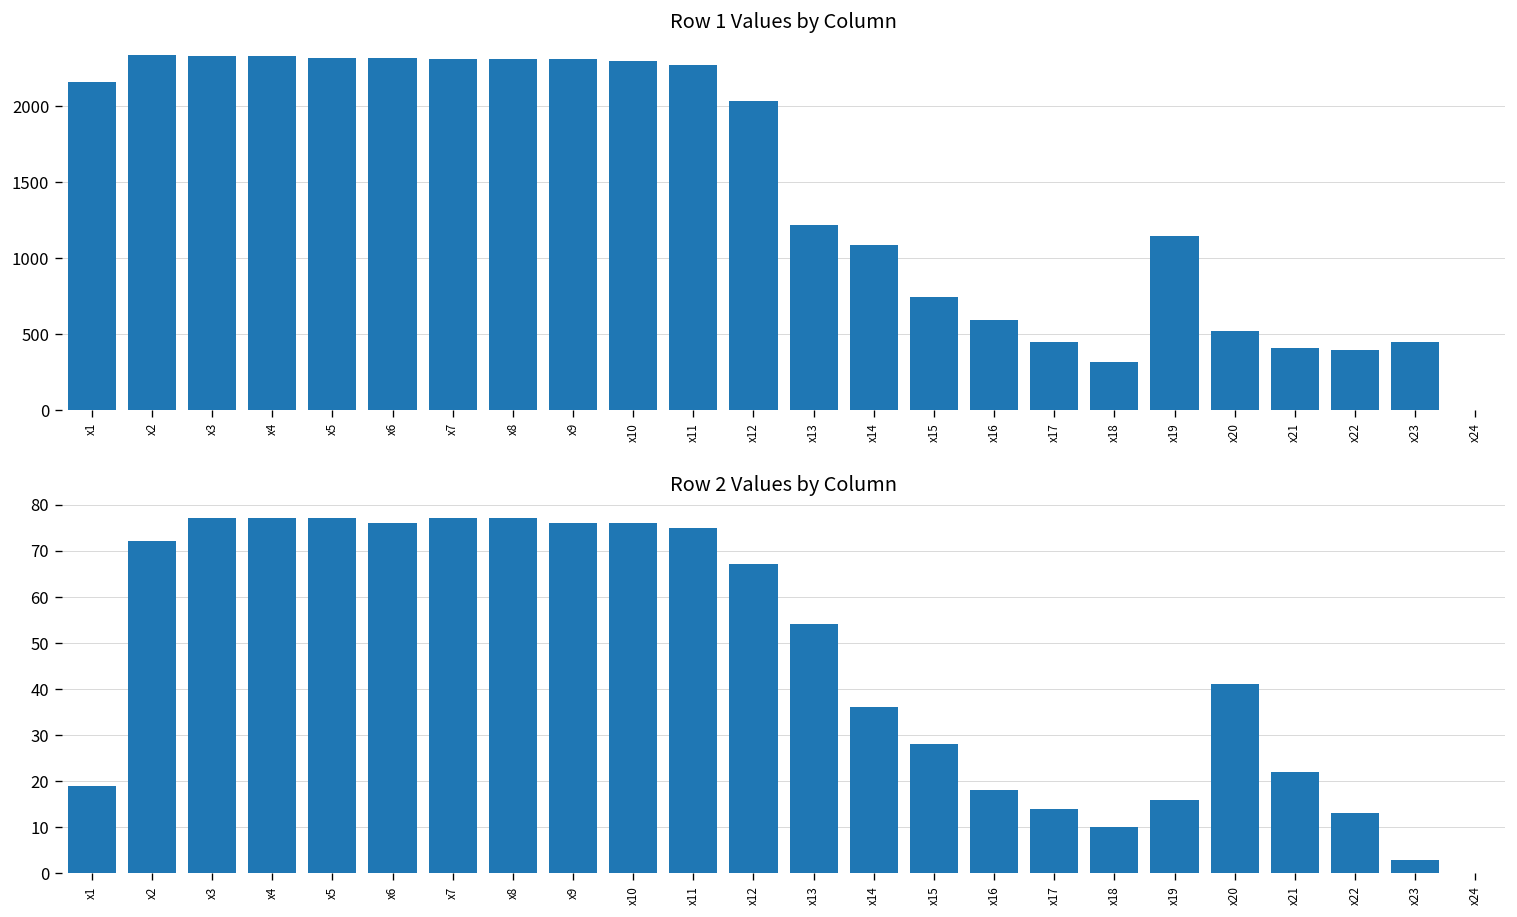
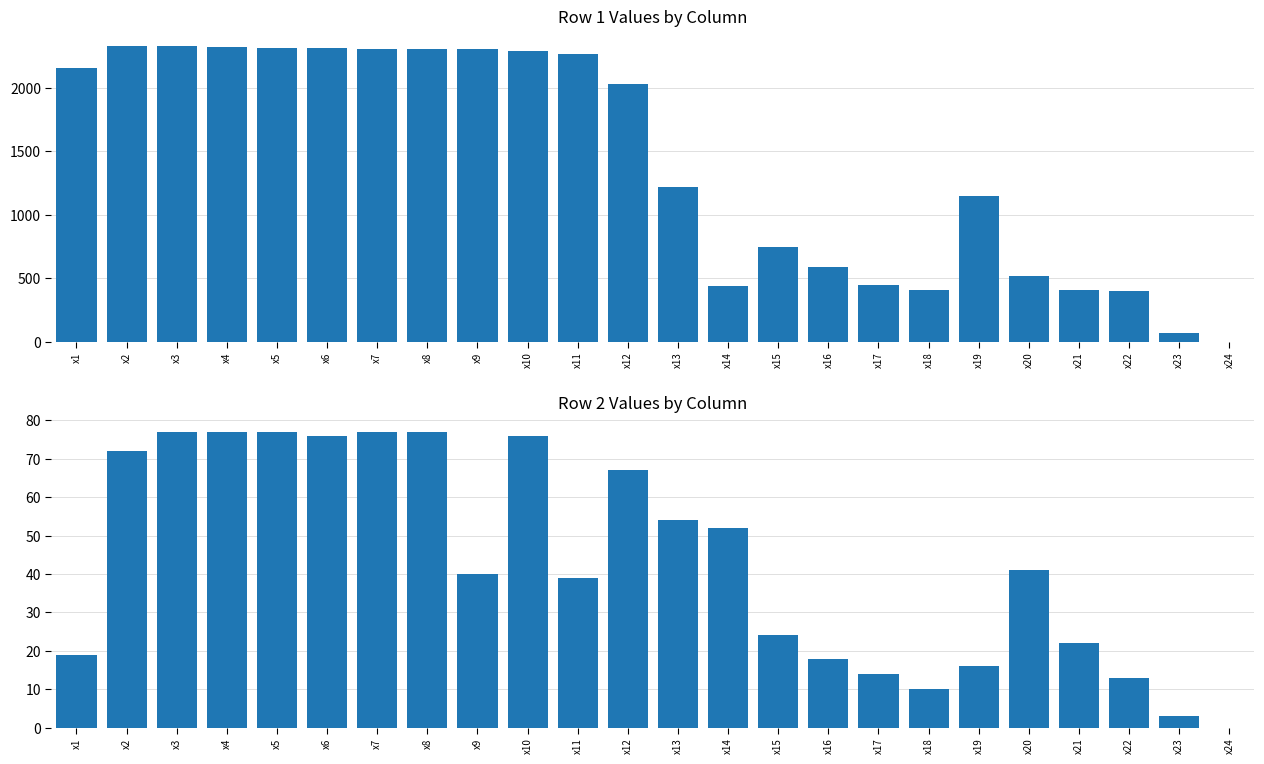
Row 1 Values by Column, x14: 1090 -> 440
Row 1 Values by Column, x18: 310 -> 410
Row 1 Values by Column, x23: 450 -> 70
Row 2 Values by Column, x9: 76 -> 40
Row 2 Values by Column, x11: 75 -> 39
Row 2 Values by Column, x14: 36 -> 52
Row 2 Values by Column, x15: 28 -> 24
